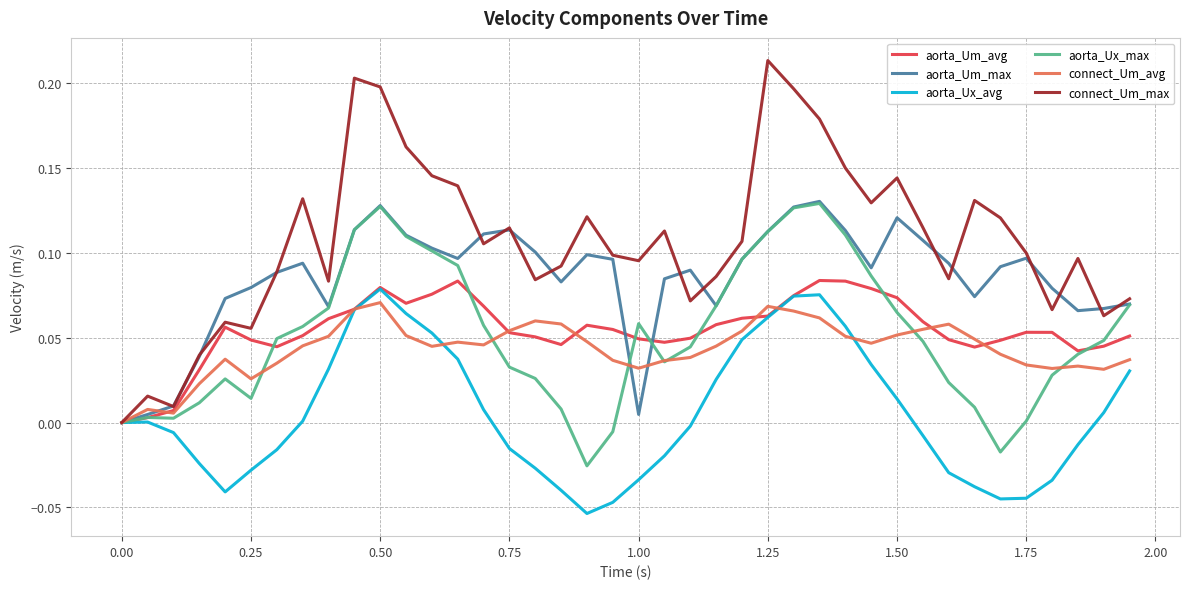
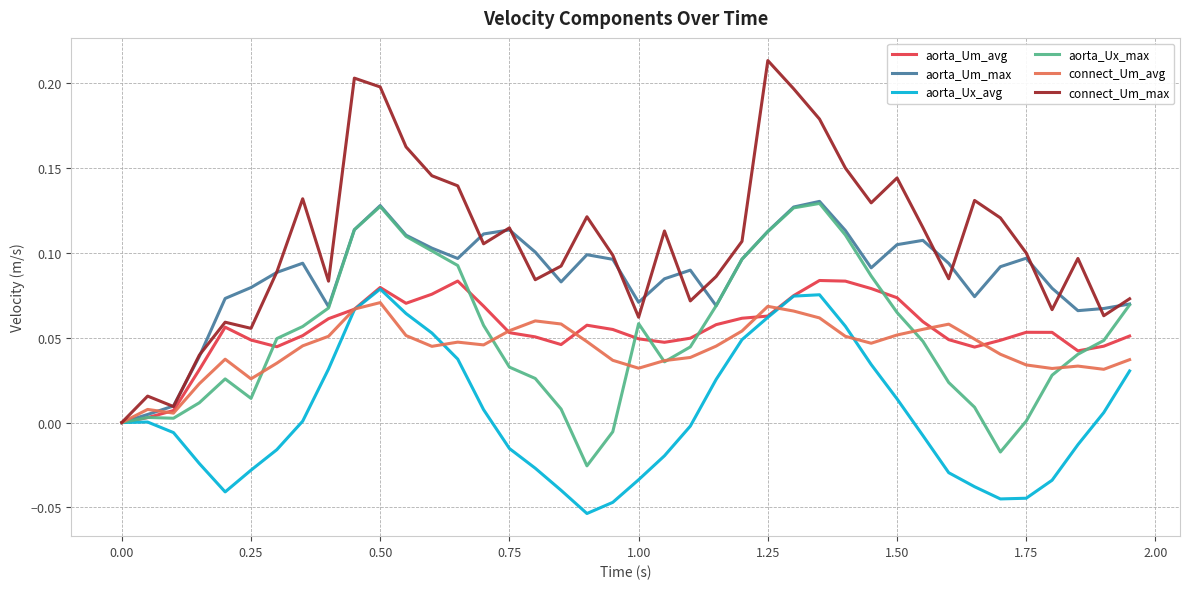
aorta_Um_max, 1.00: 0.005 -> 0.071
connect_Um_max, 1.00: 0.095 -> 0.062
aorta_Um_max, 1.50: 0.121 -> 0.105
